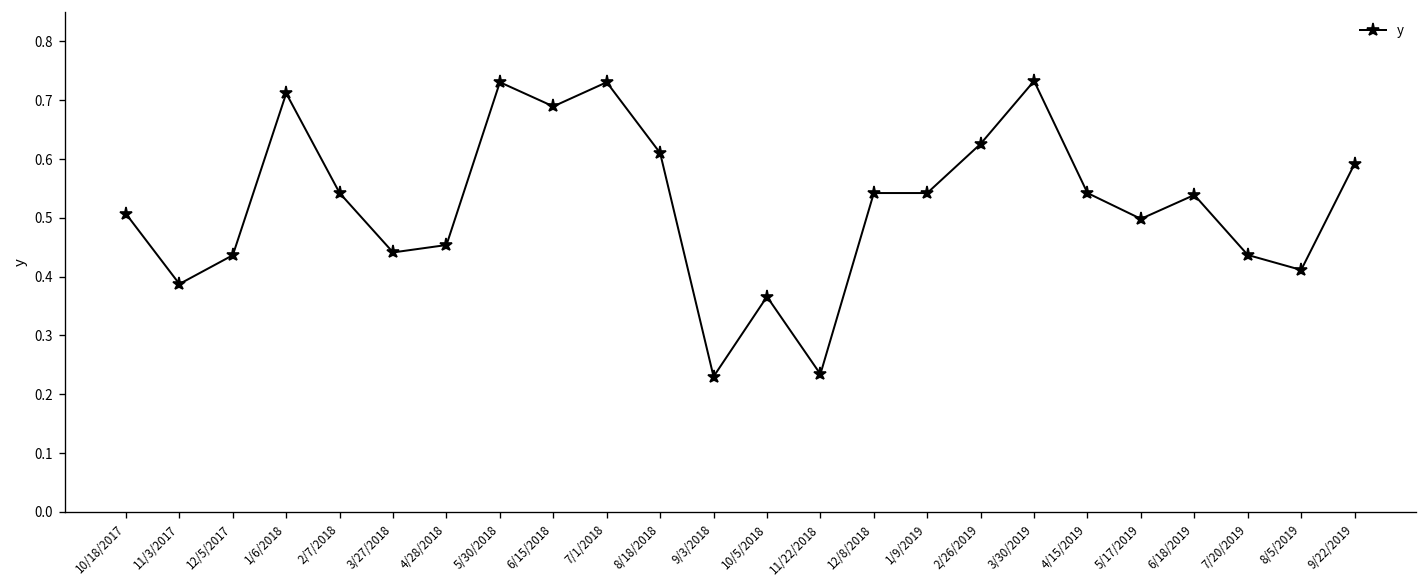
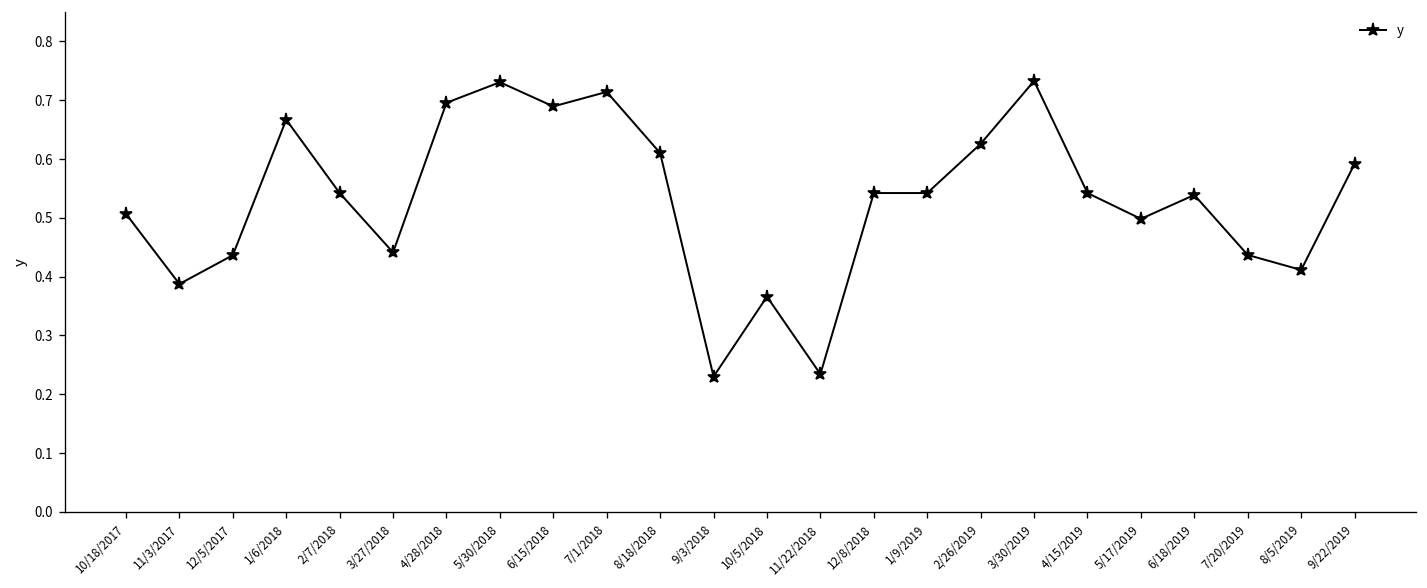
1/6/2018: 0.71 -> 0.67
4/28/2018: 0.45 -> 0.70
7/1/2018: 0.73 -> 0.71
